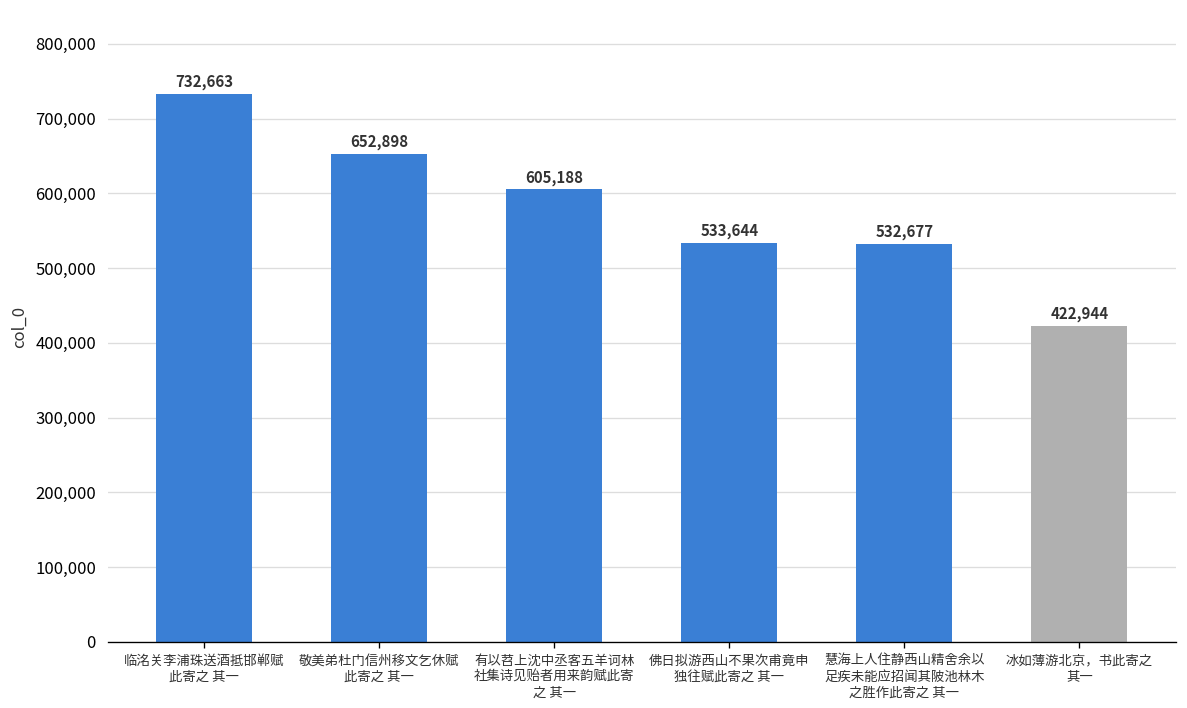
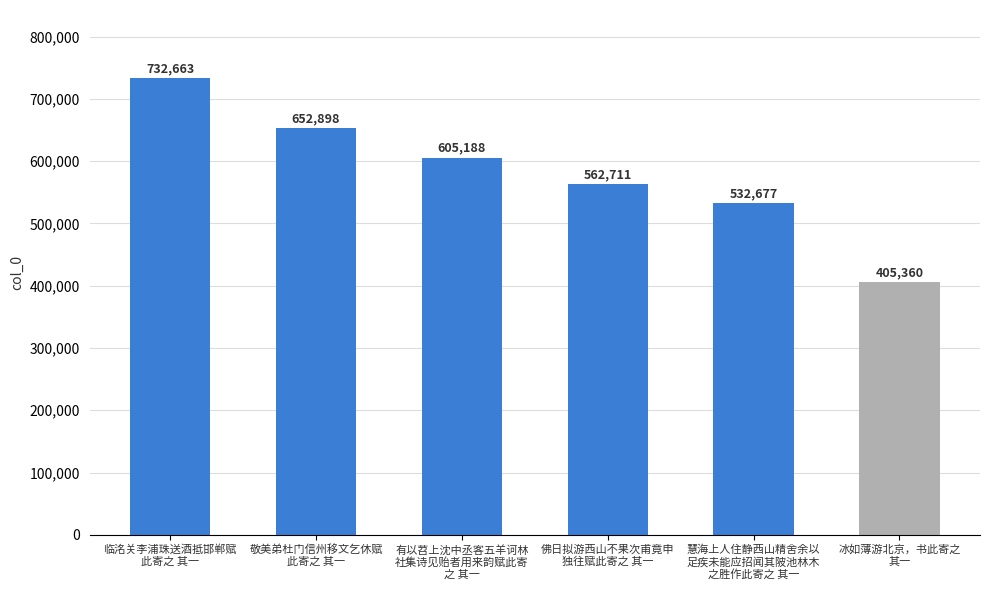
佛日拟游西山不果次甫竟申 独往赋此寄之 其一: 533,644 -> 562,711
冰如薄游北京，书此寄之 其一: 422,944 -> 405,360
